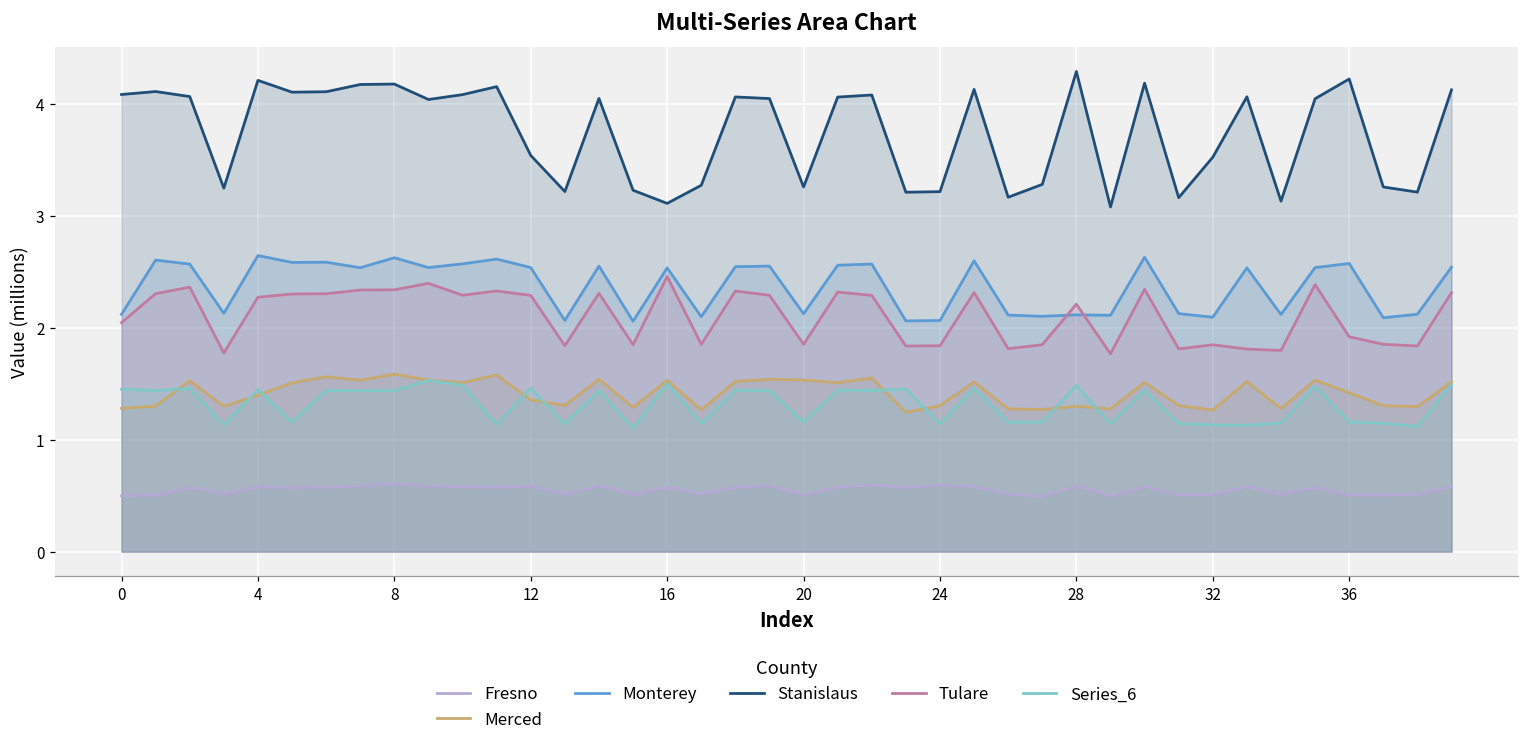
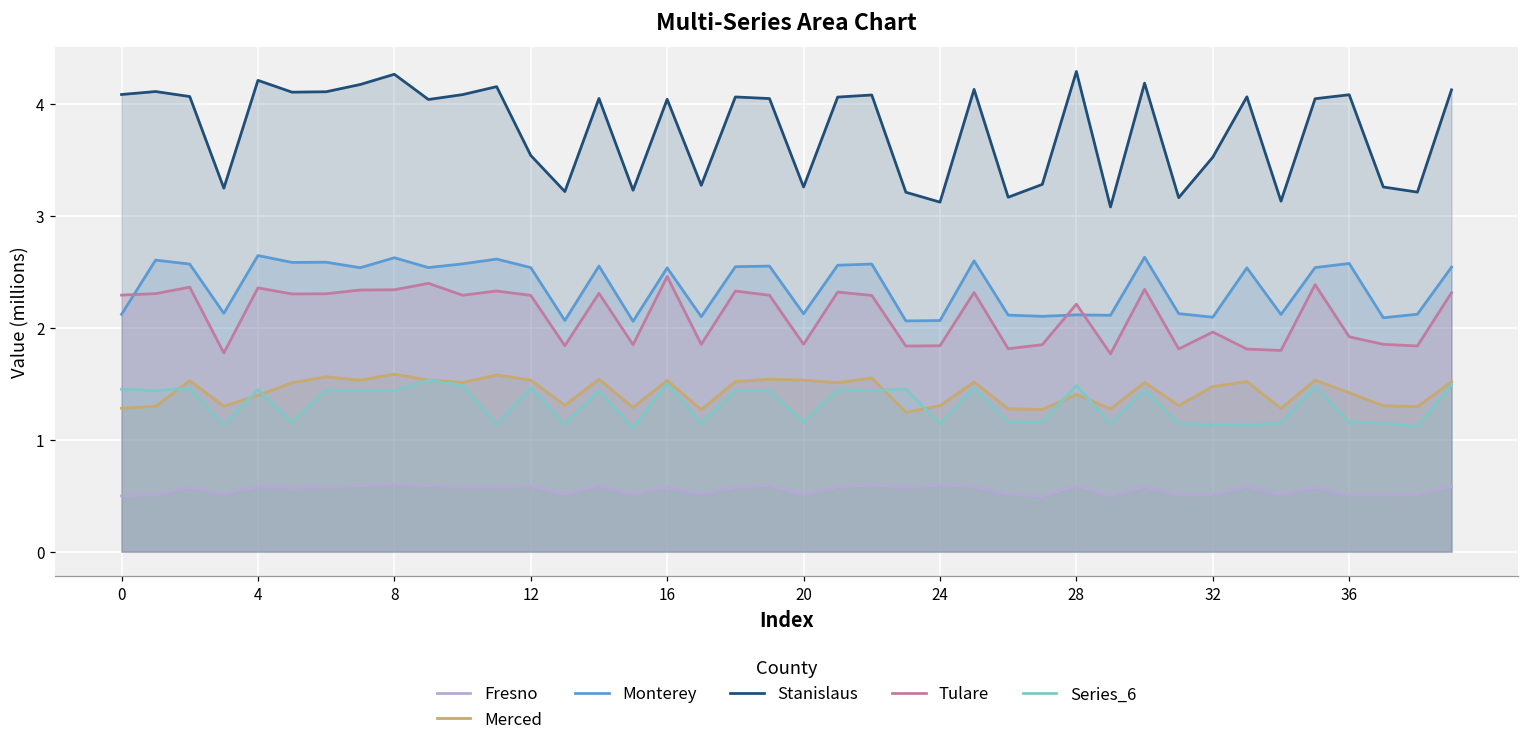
Tulare, 0: 2.05 -> 2.29
Tulare, 4: 2.27 -> 2.36
Stanislaus, 8: 4.18 -> 4.27
Merced, 12: 1.36 -> 1.53
Stanislaus, 16: 3.11 -> 4.04
Stanislaus, 24: 3.22 -> 3.12
Merced, 28: 1.30 -> 1.41
Merced, 32: 1.27 -> 1.48
Tulare, 32: 1.85 -> 1.96
Stanislaus, 36: 4.23 -> 4.09
